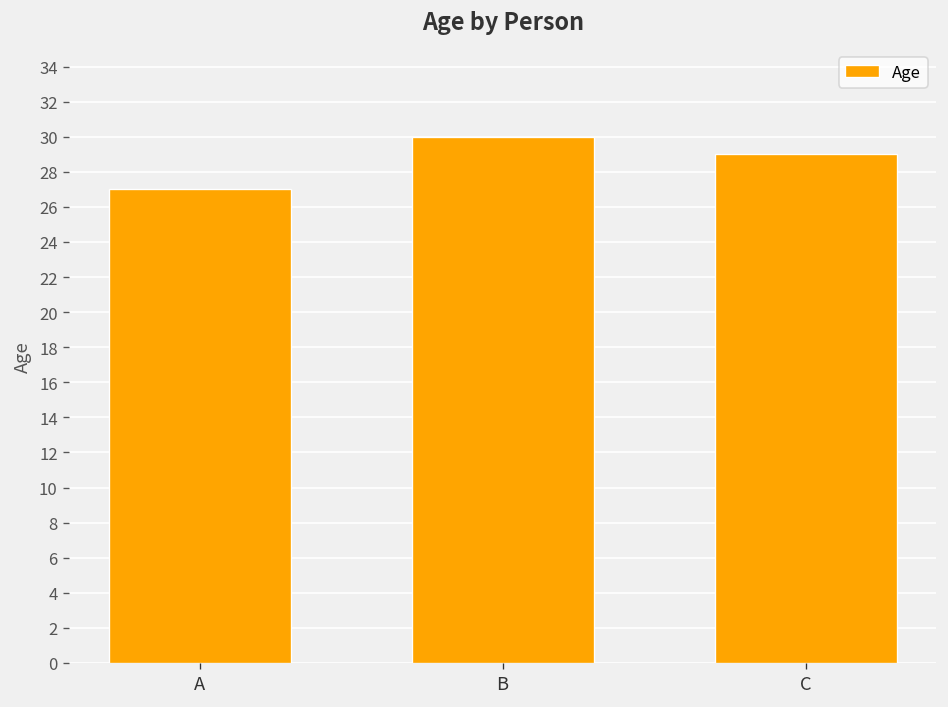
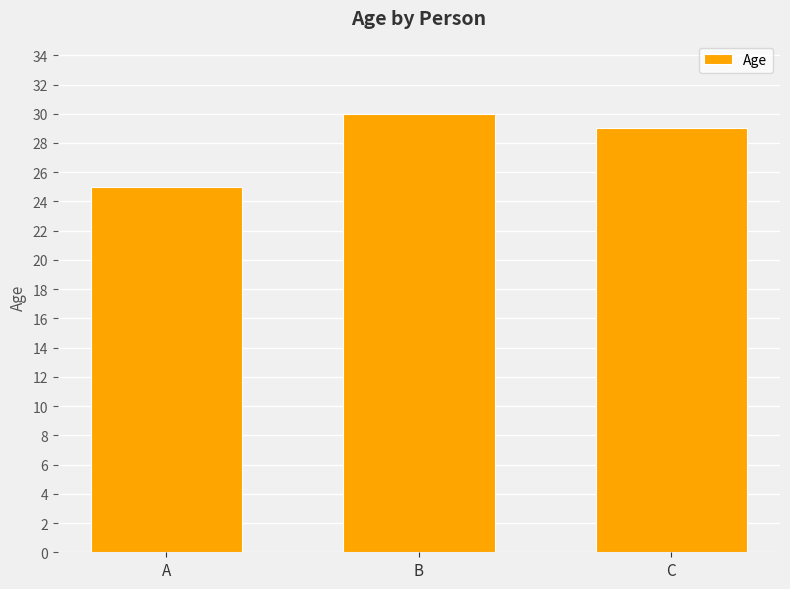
A: 27 -> 25
